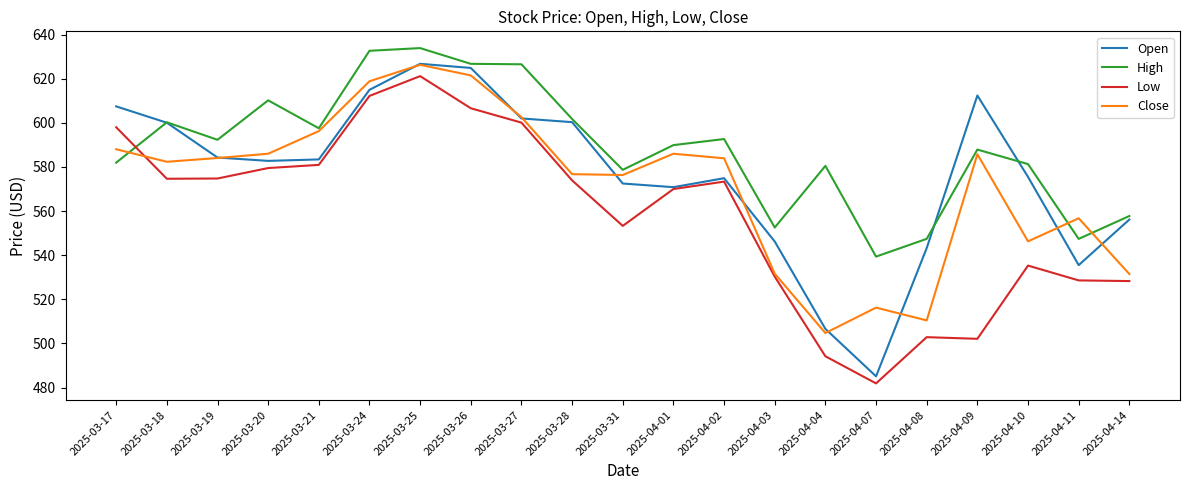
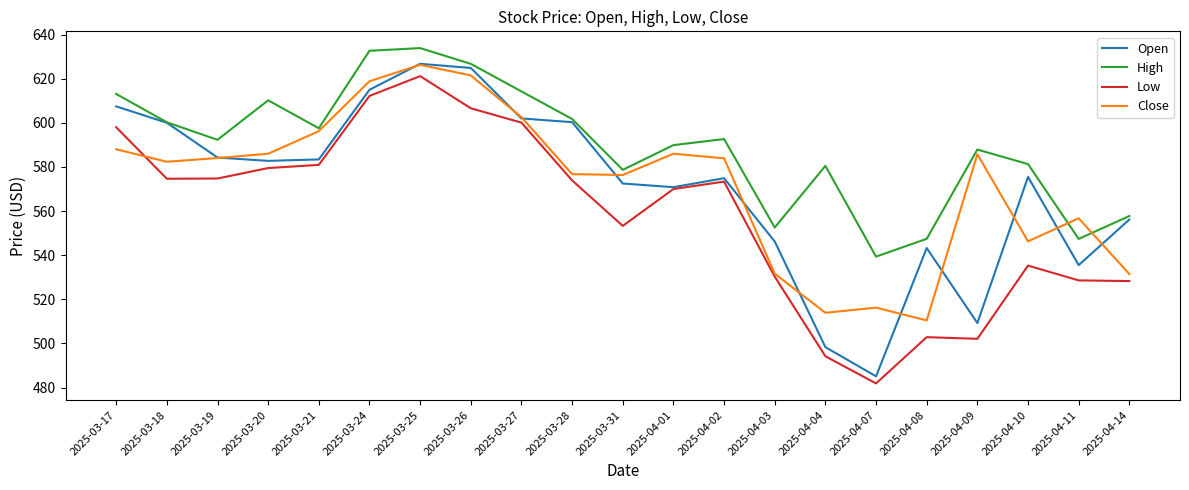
High, 2025-03-17: 582 -> 613
High, 2025-03-27: 627 -> 614
Open, 2025-04-04: 507 -> 498
Close, 2025-04-04: 505 -> 514
Open, 2025-04-09: 612 -> 509
